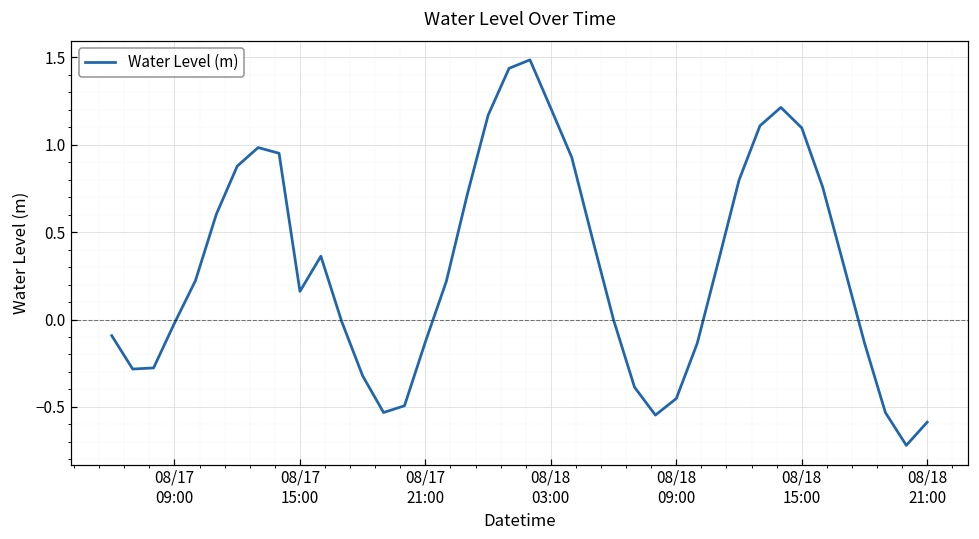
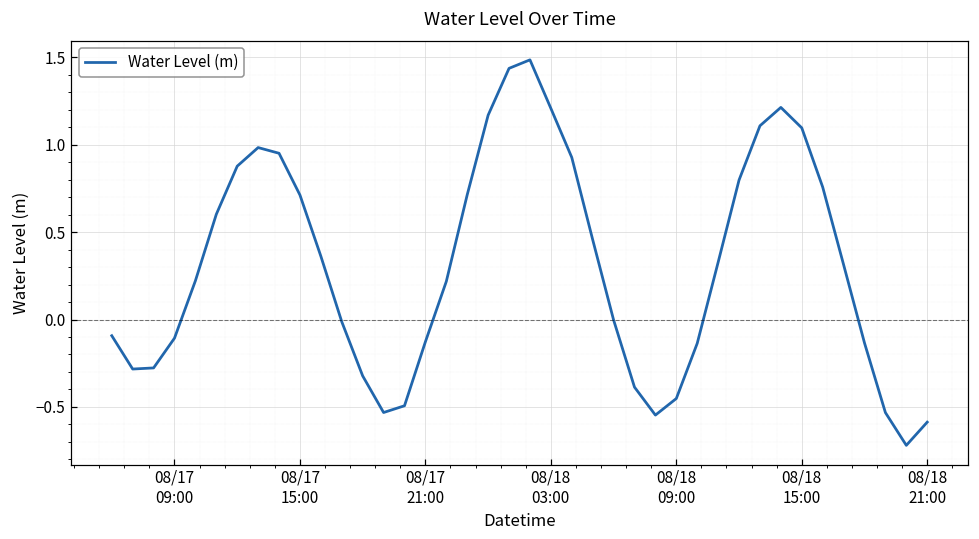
08/17 09:00: -0.02 -> -0.11
08/17 15:00: 0.16 -> 0.71
